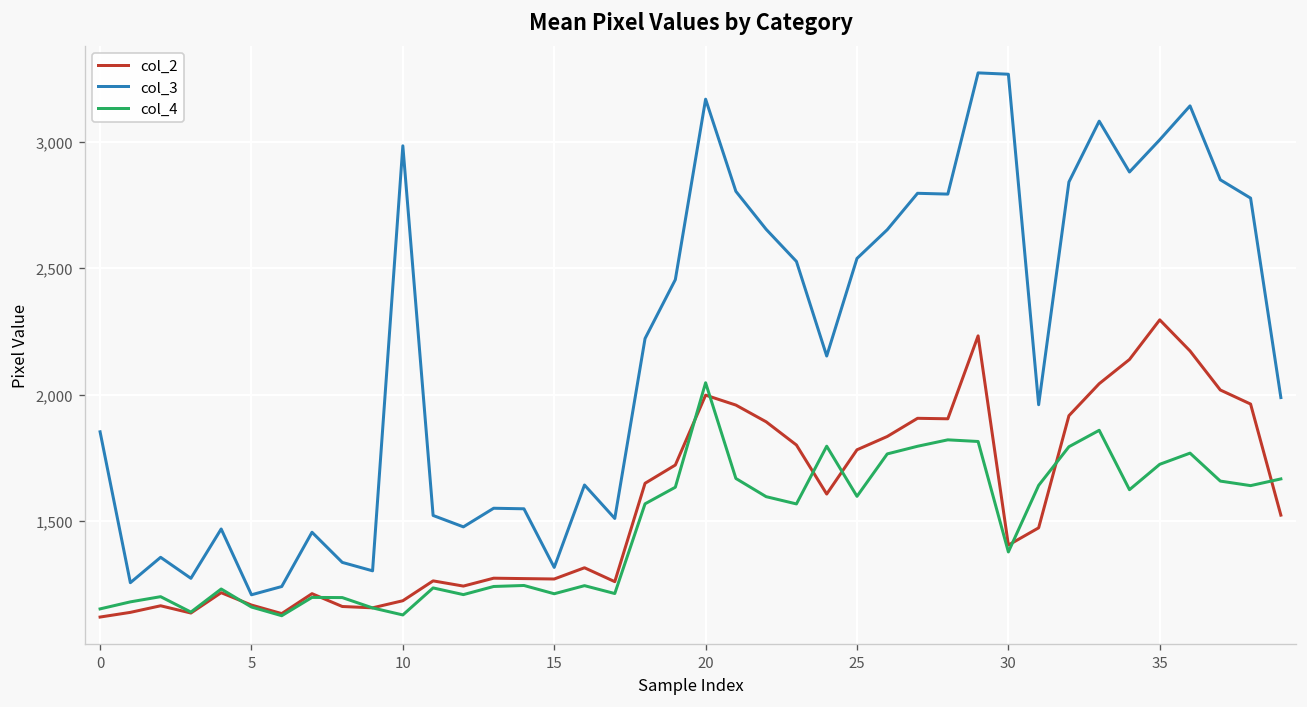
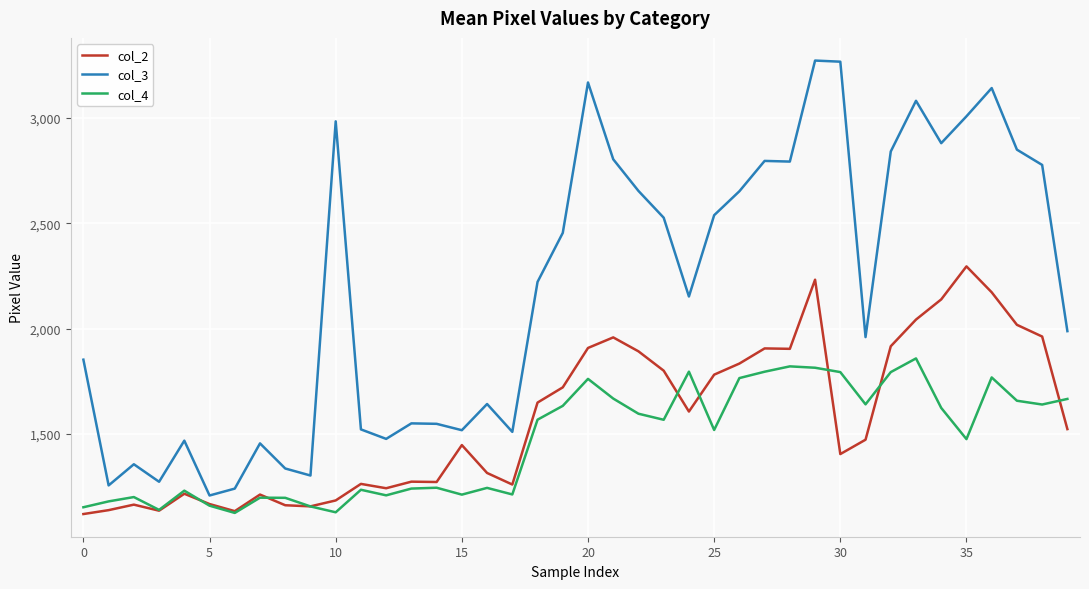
col_2, 15: 1,270 -> 1,450
col_3, 15: 1,320 -> 1,520
col_2, 20: 2,000 -> 1,910
col_4, 20: 2,050 -> 1,760
col_4, 25: 1,600 -> 1,520
col_4, 30: 1,380 -> 1,790
col_4, 35: 1,720 -> 1,480
